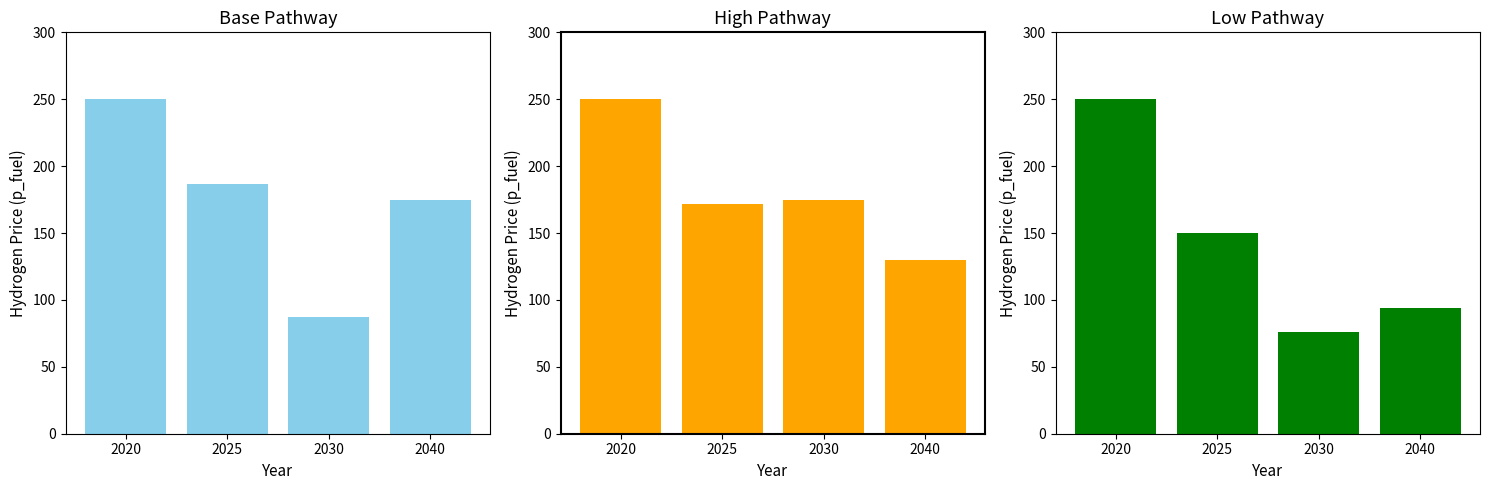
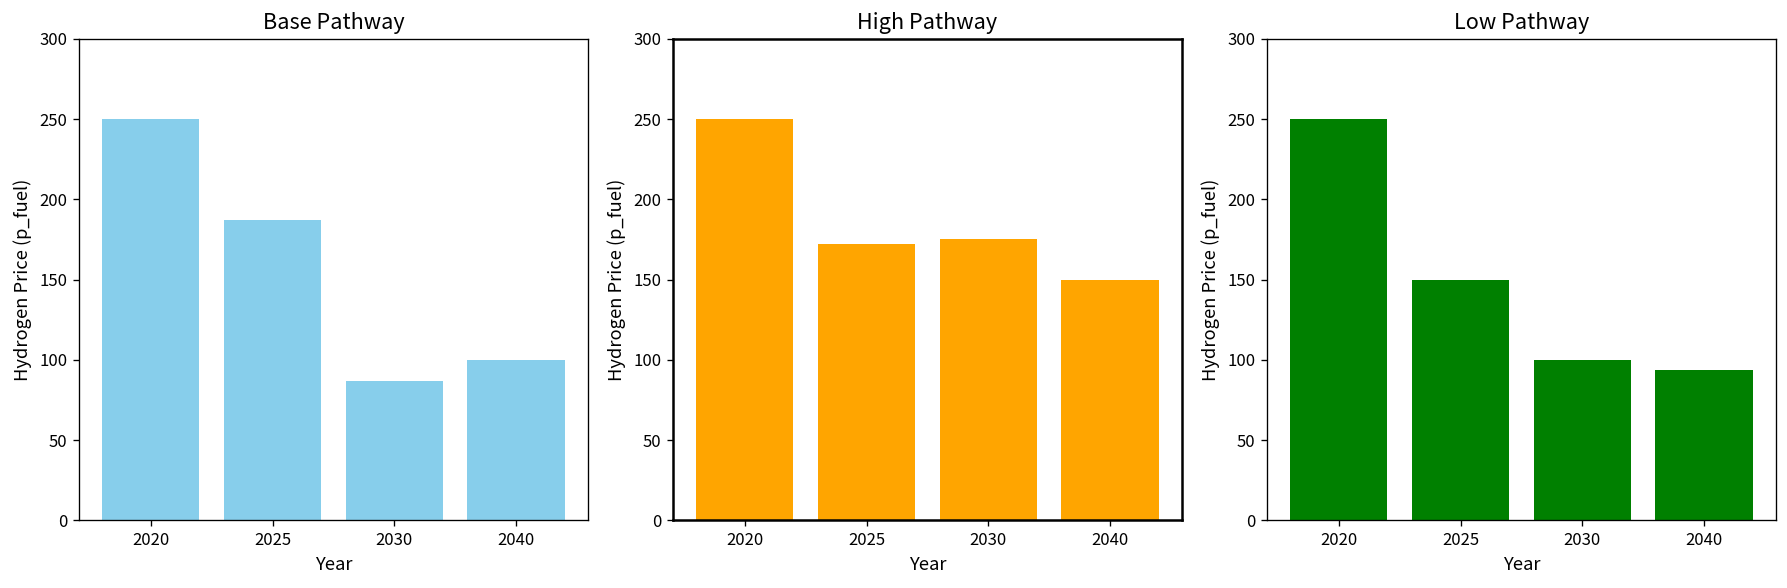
Base Pathway, 2040: 175 -> 100
High Pathway, 2040: 130 -> 150
Low Pathway, 2030: 76 -> 100
